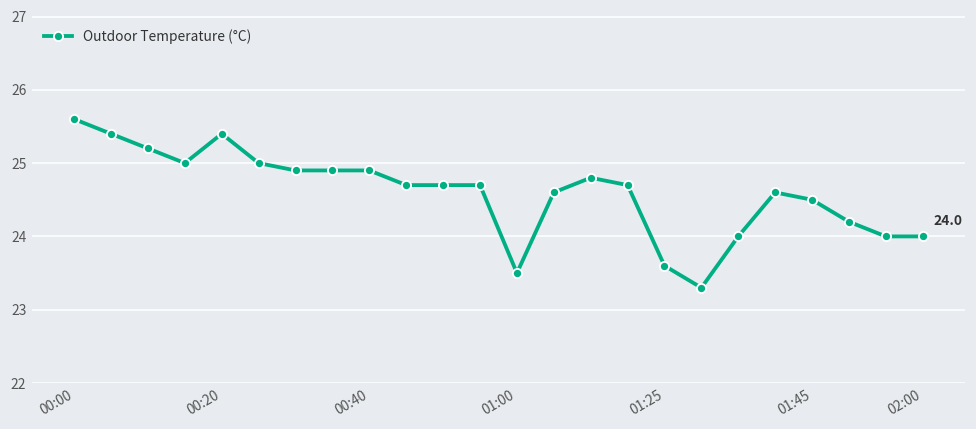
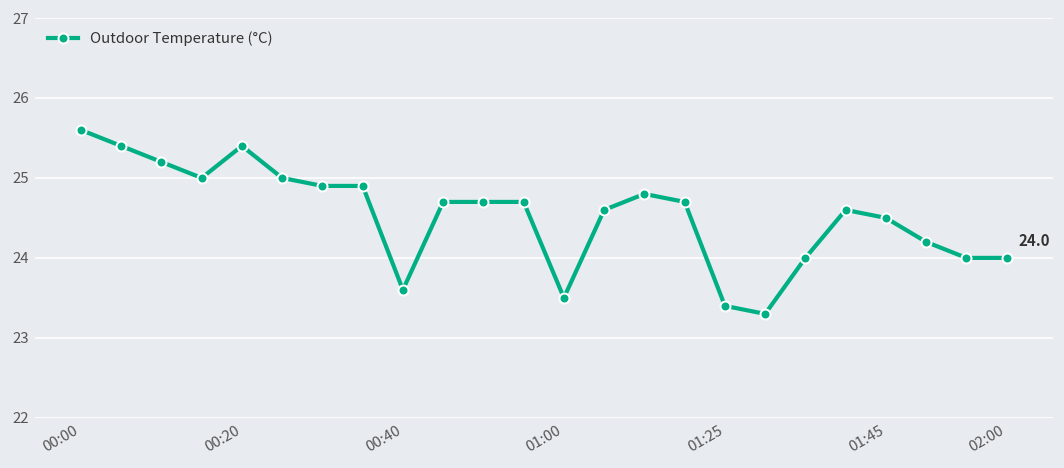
00:40: 24.9 -> 23.6
01:25: 23.6 -> 23.4
